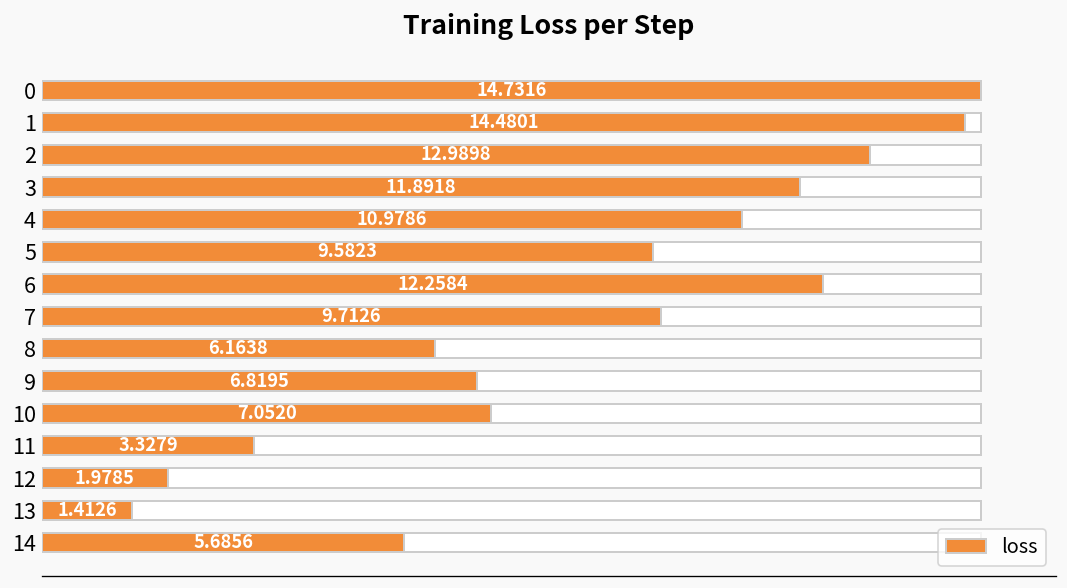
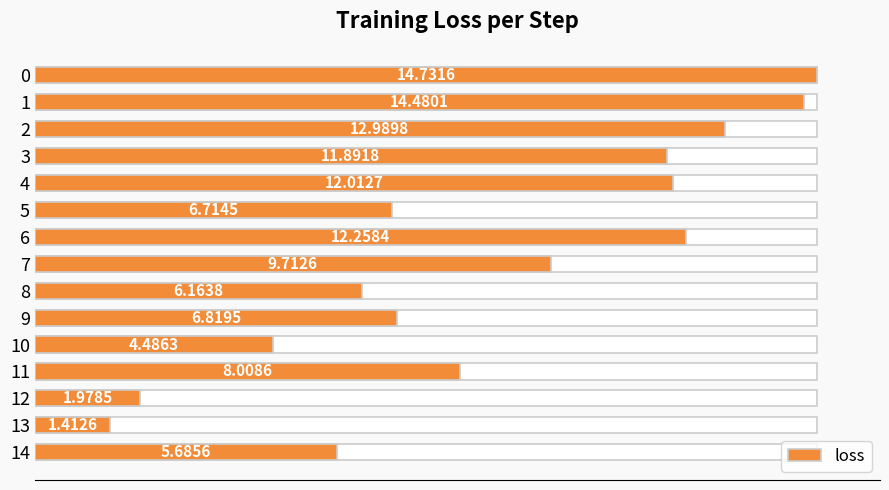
loss, 4: 10.9786 -> 12.0127
loss, 5: 9.5823 -> 6.7145
loss, 10: 7.0520 -> 4.4863
loss, 11: 3.3279 -> 8.0086
